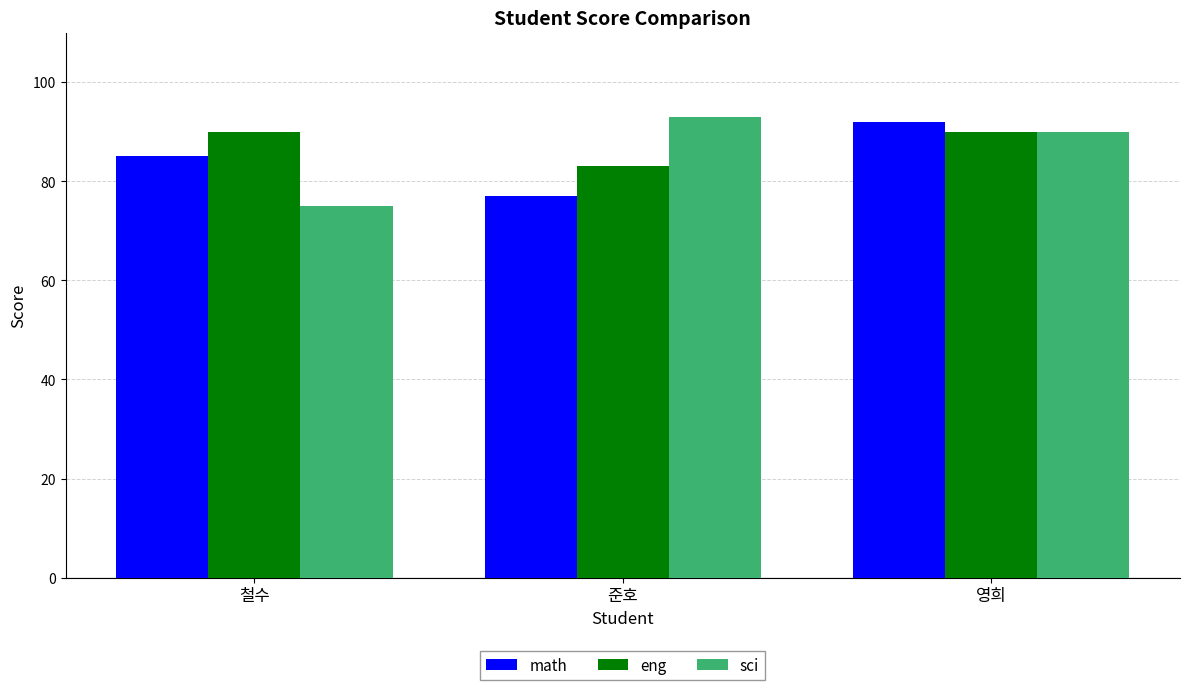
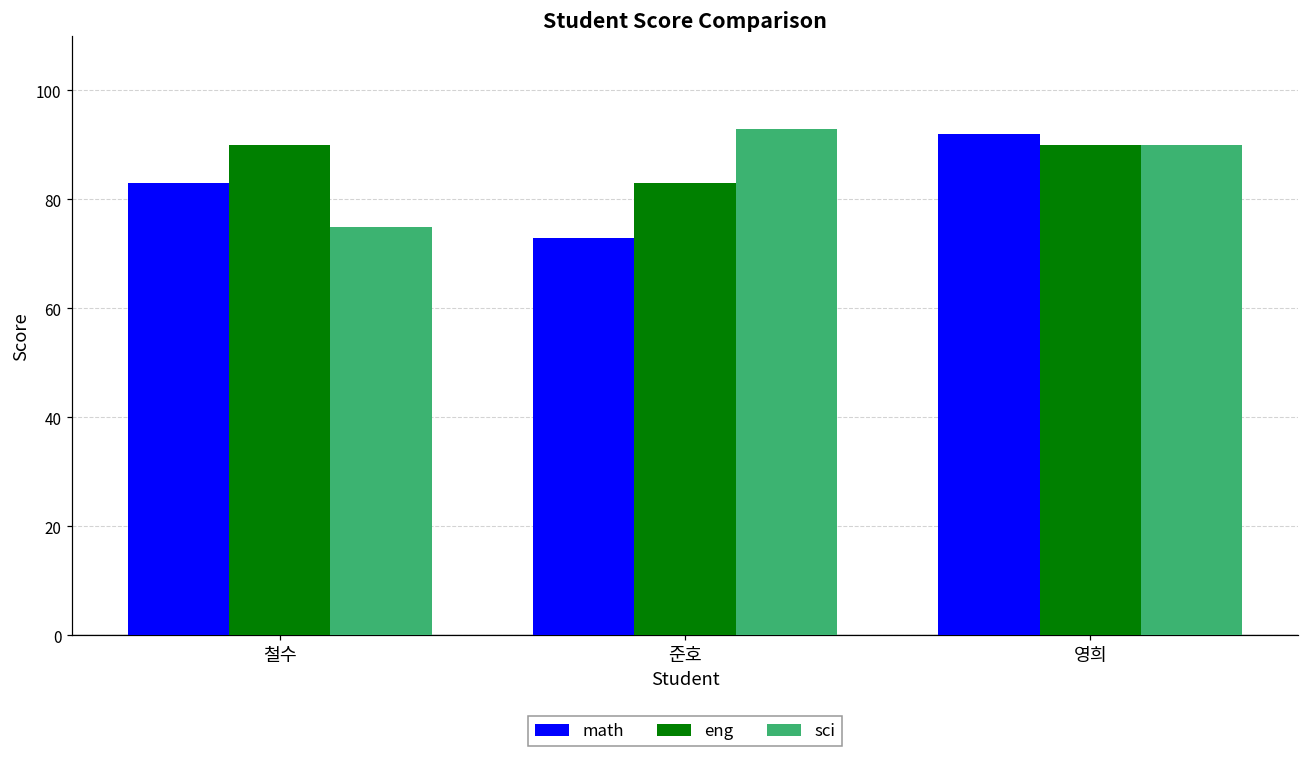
math, 철수: 85 -> 83
math, 준호: 77 -> 73
